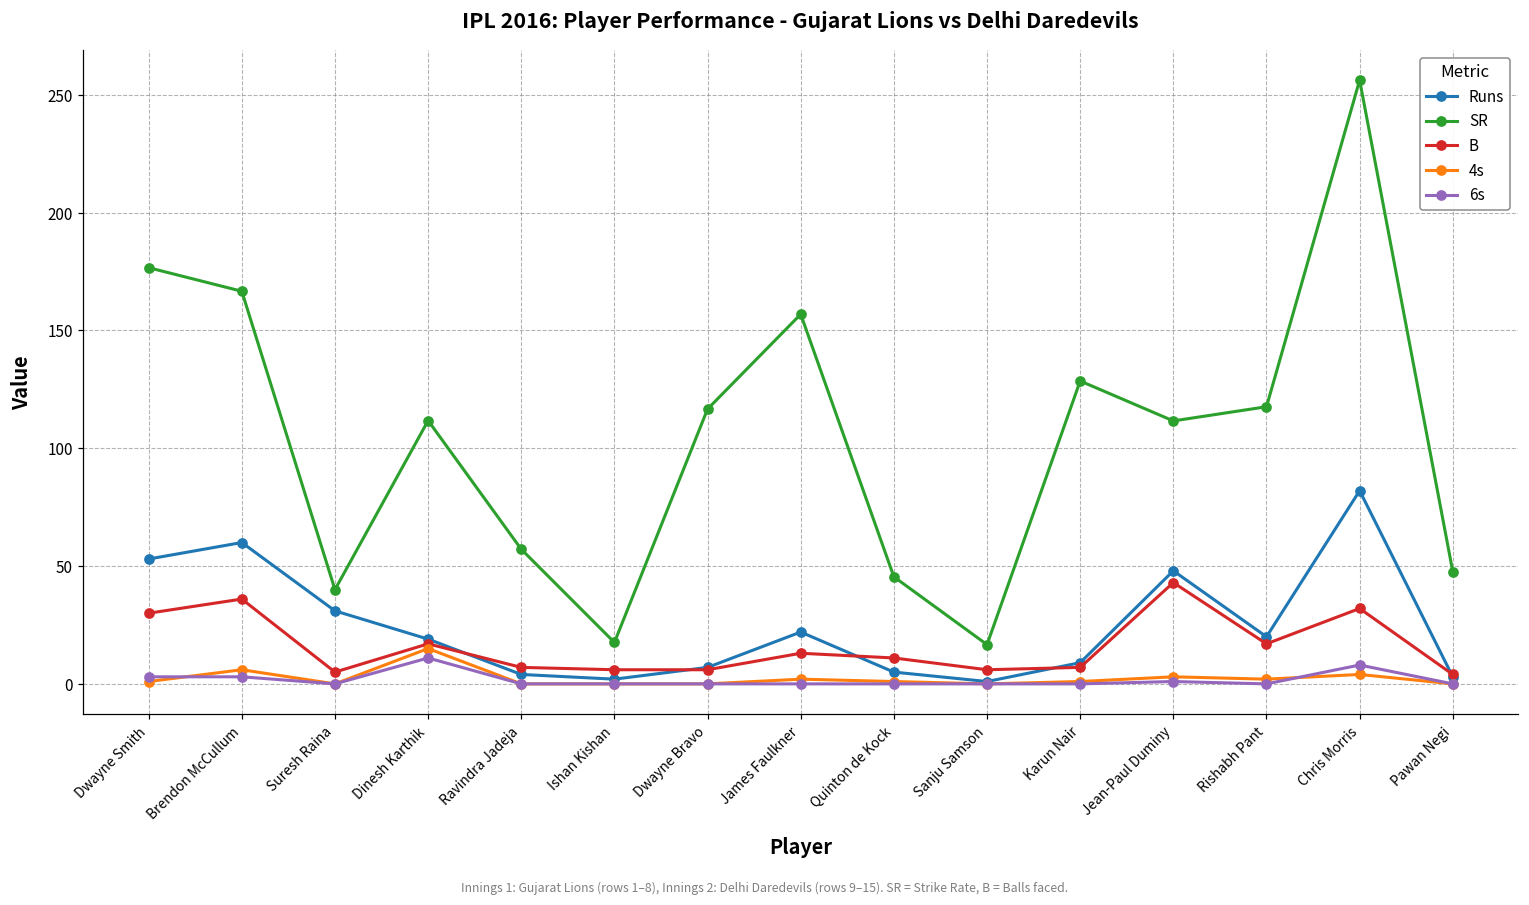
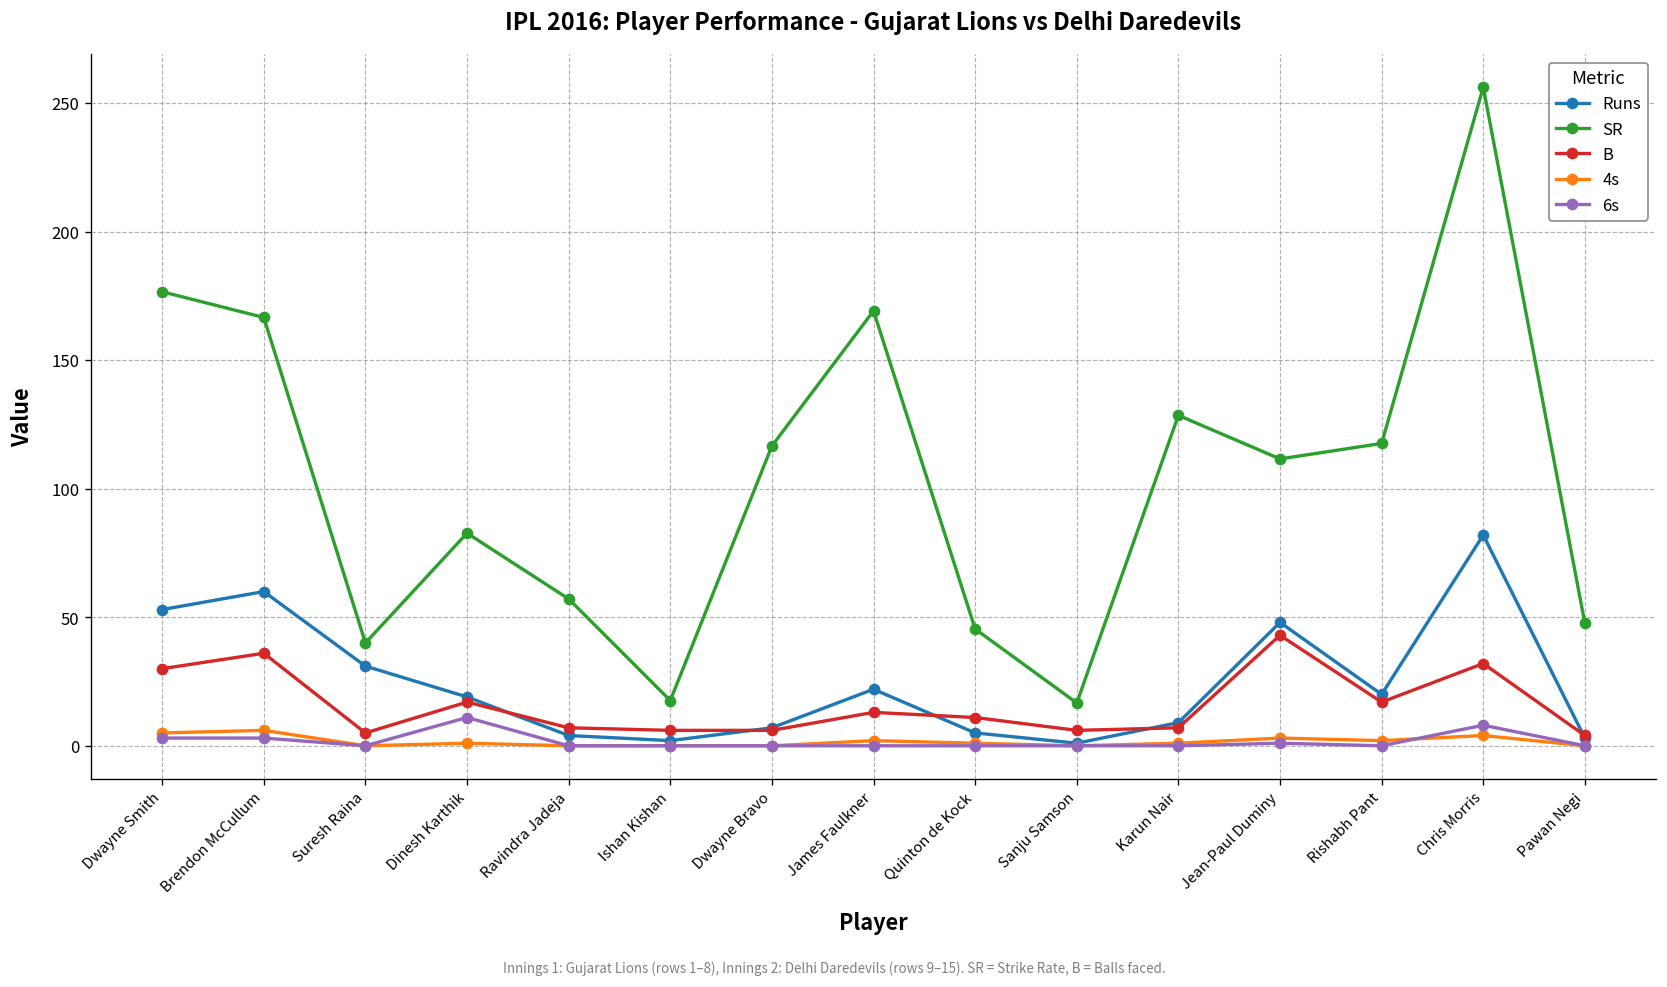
4s, Dwayne Smith: 1 -> 5
SR, Dinesh Karthik: 112 -> 83
4s, Dinesh Karthik: 15 -> 1
SR, James Faulkner: 157 -> 169
